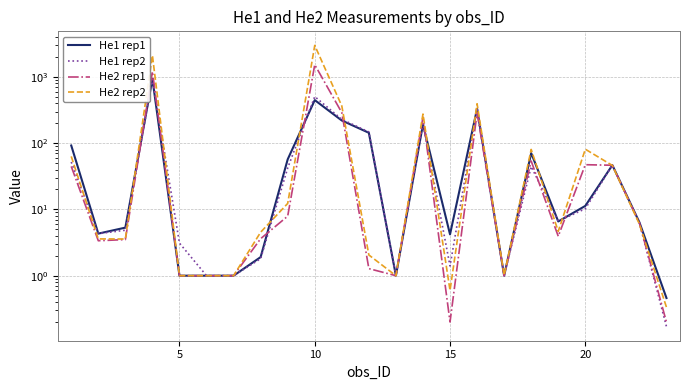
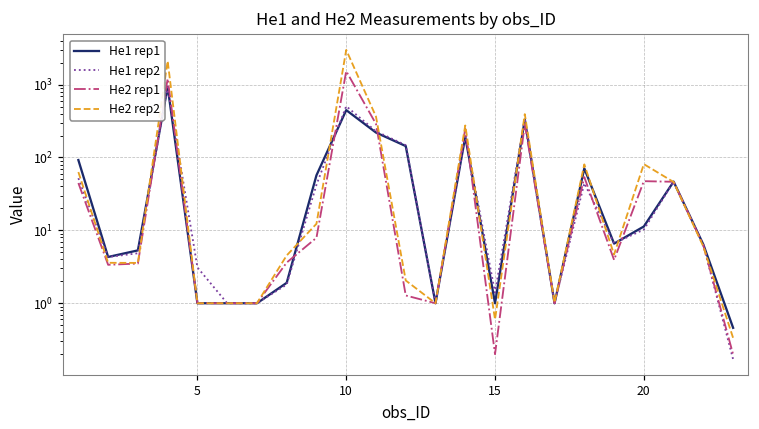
He1 rep1, 15: 4 -> 1.0
